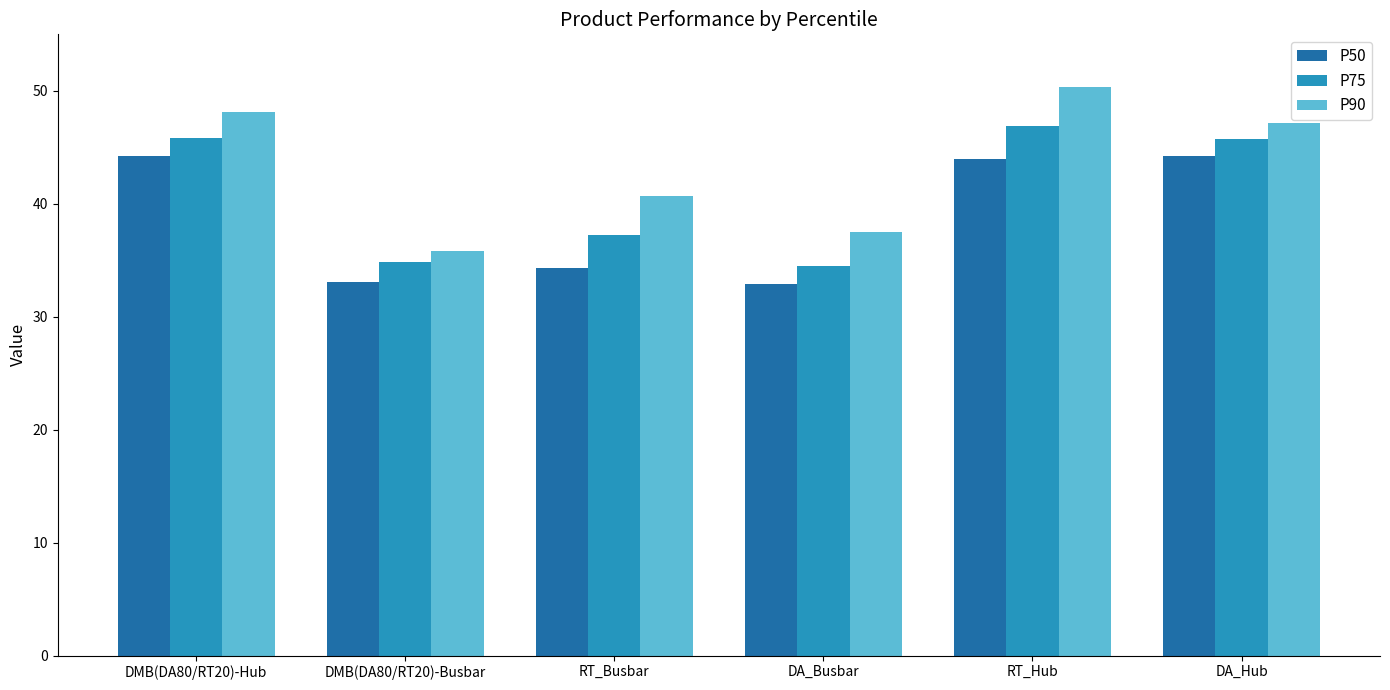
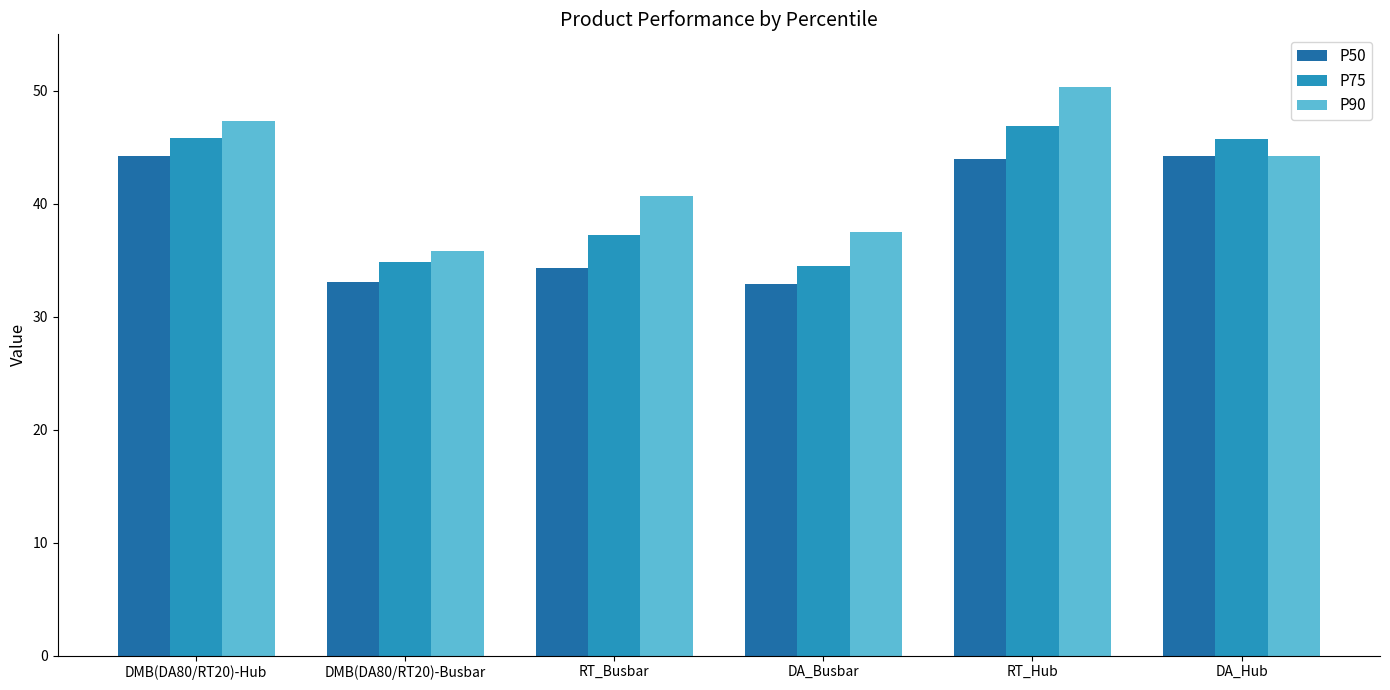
P90, DMB(DA80/RT20)-Hub: 48.2 -> 47.3
P90, DA_Hub: 47.1 -> 44.2
